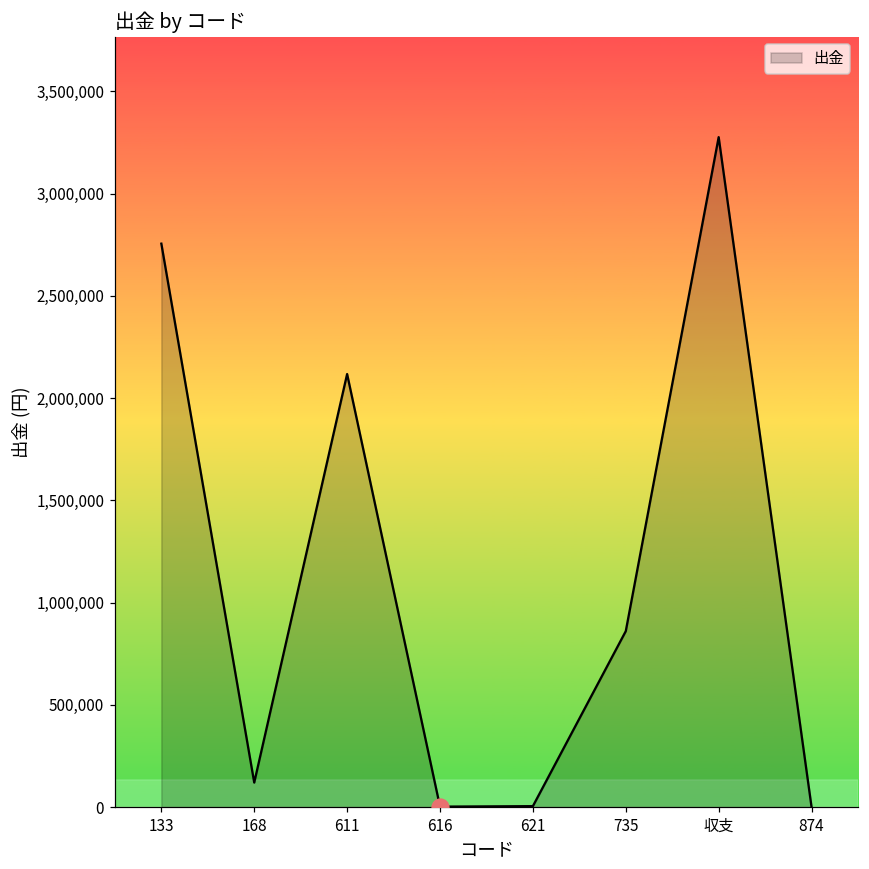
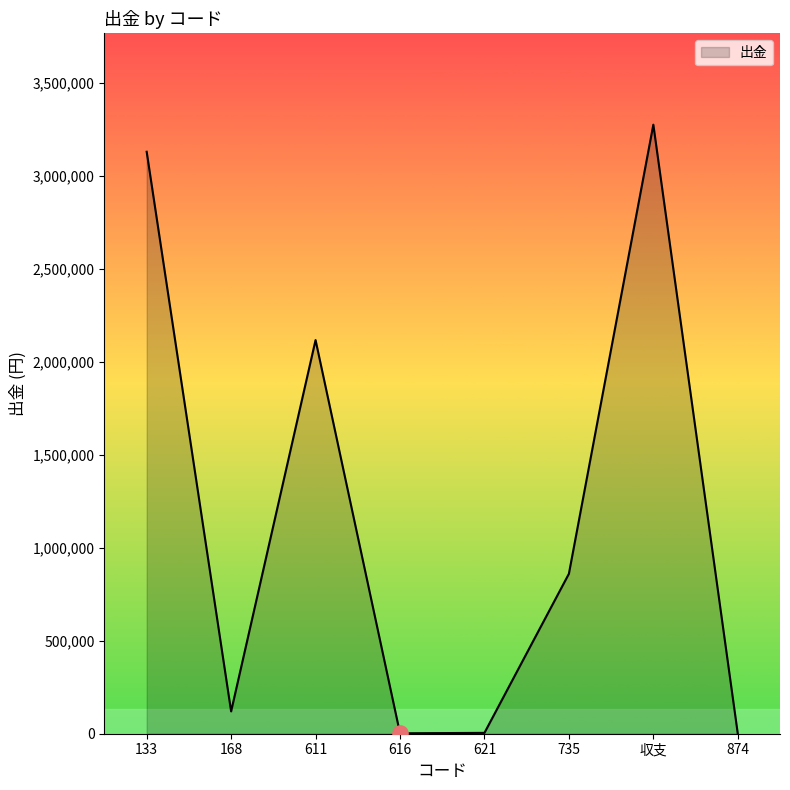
出金, 133: 2,750,000 -> 3,130,000
